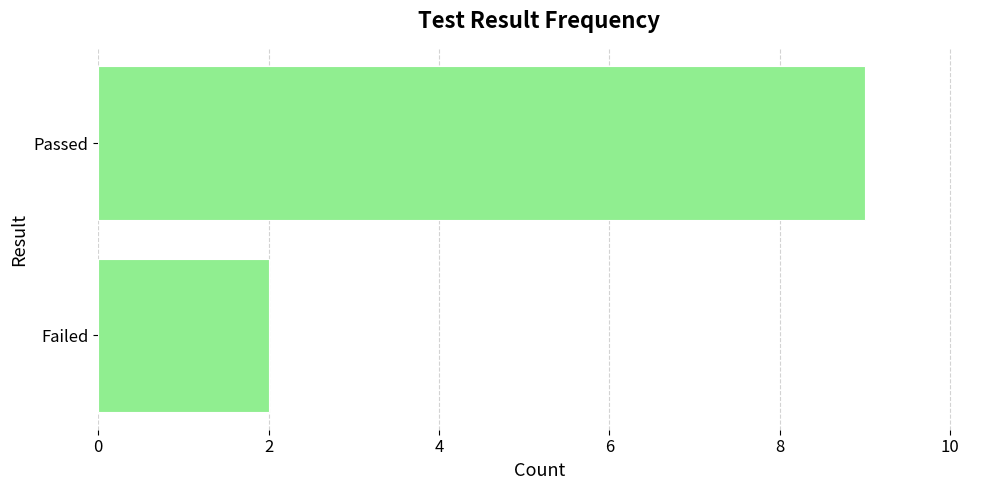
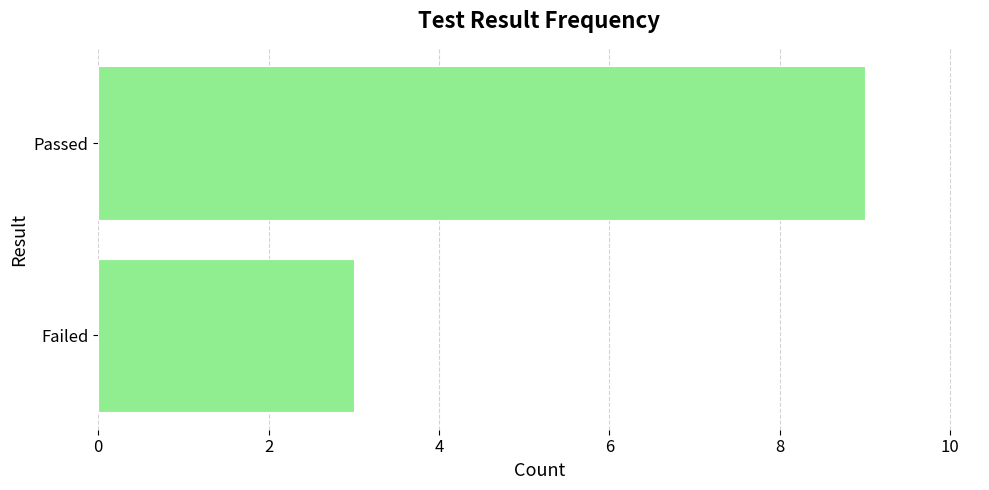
Failed: 2 -> 3
